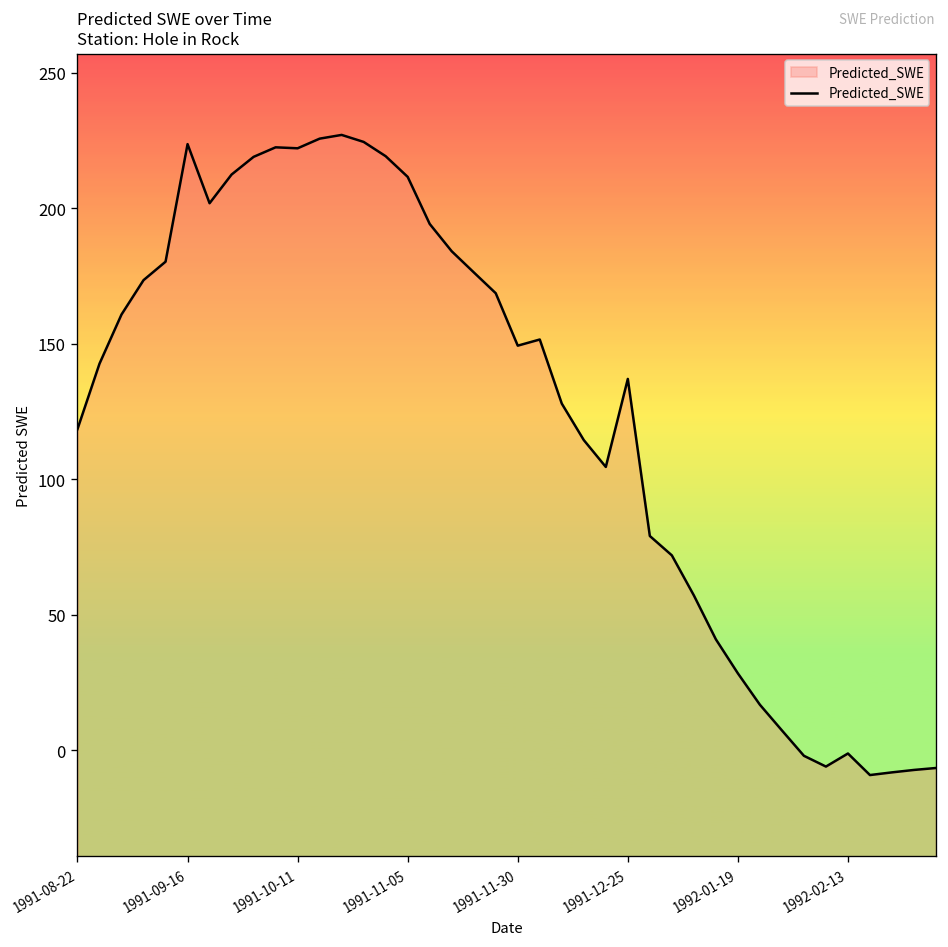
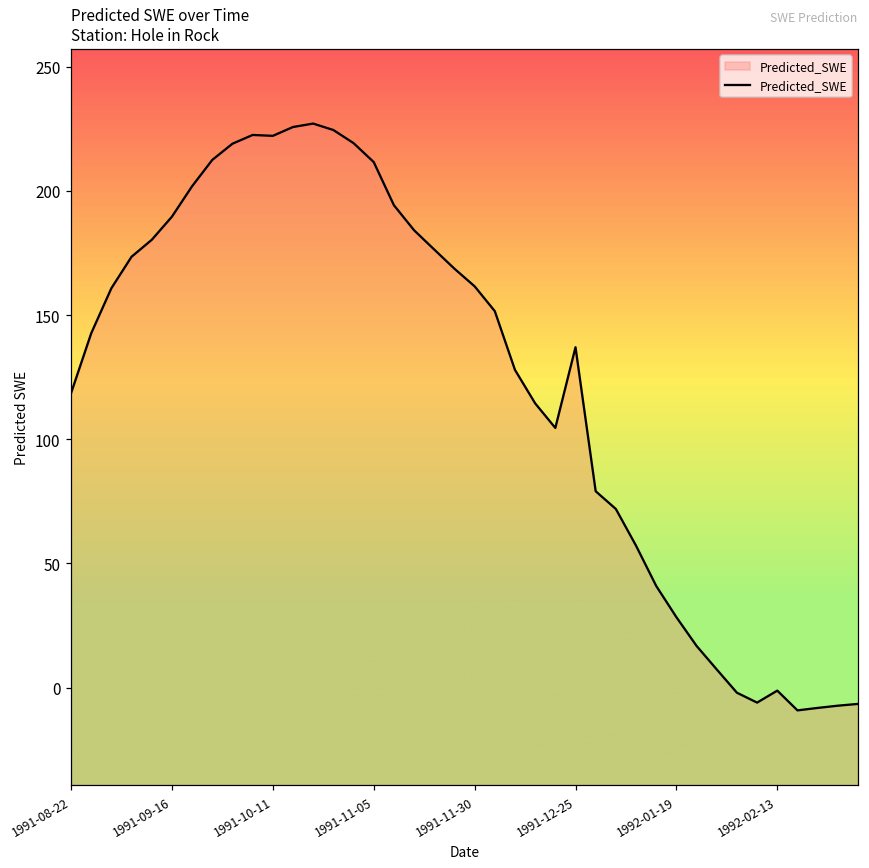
1991-09-16: 224 -> 190
1991-11-30: 149 -> 162
